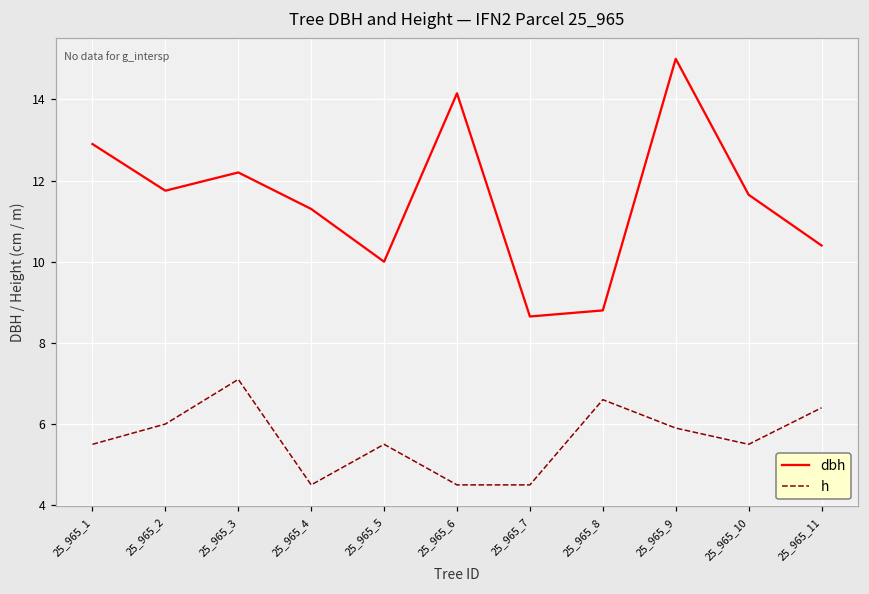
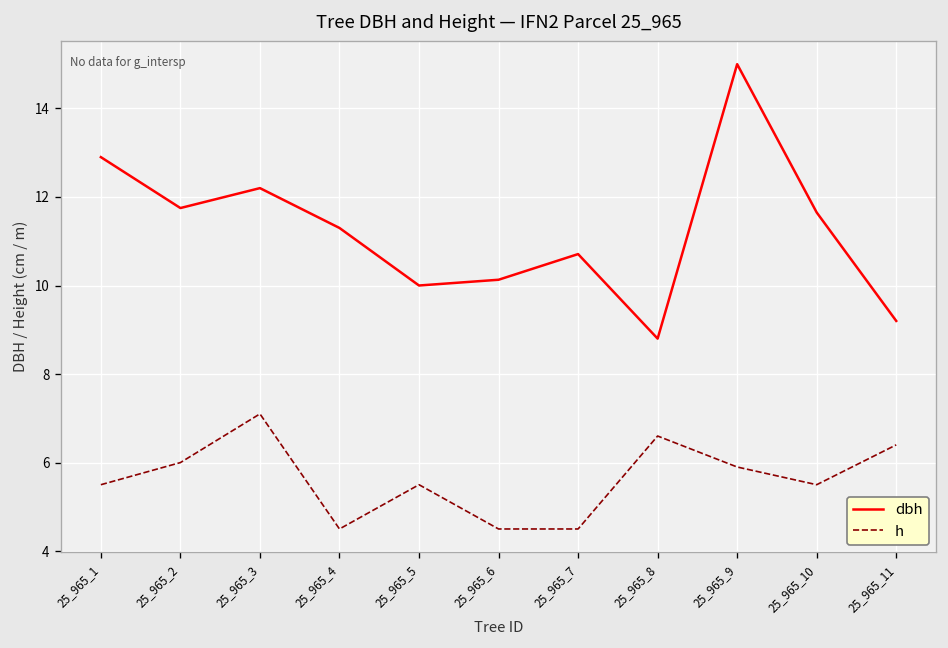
dbh, 25_965_6: 14.2 -> 10.1
dbh, 25_965_7: 8.7 -> 10.7
dbh, 25_965_11: 10.4 -> 9.2
